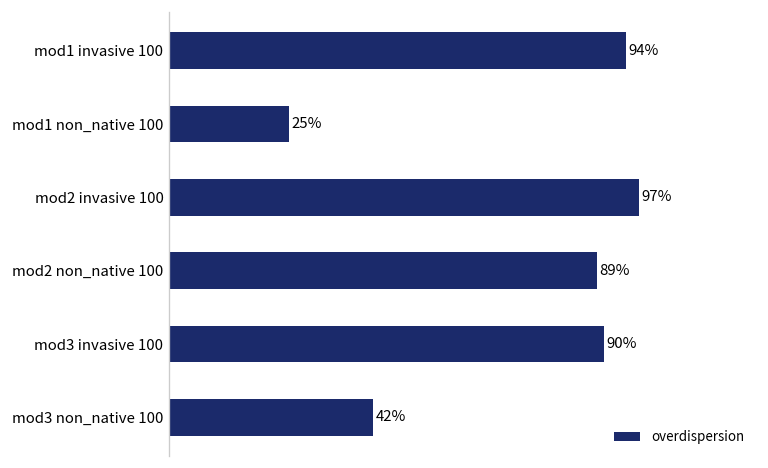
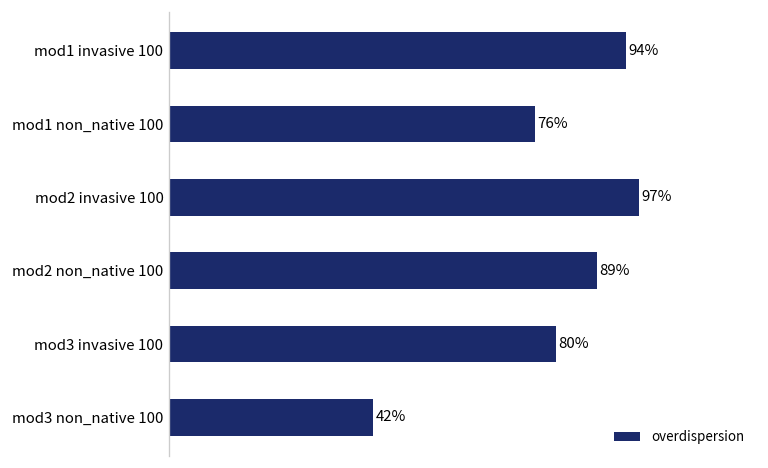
mod1 non_native 100: 25% -> 76%
mod3 invasive 100: 90% -> 80%
